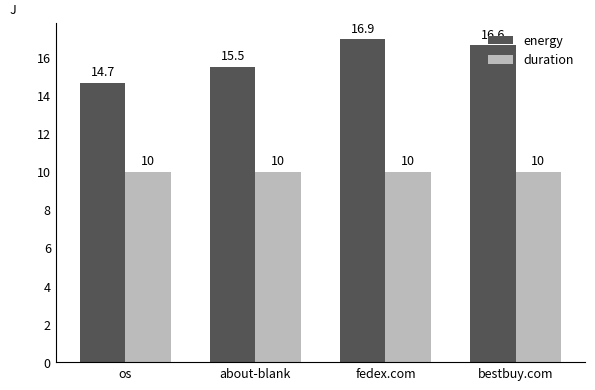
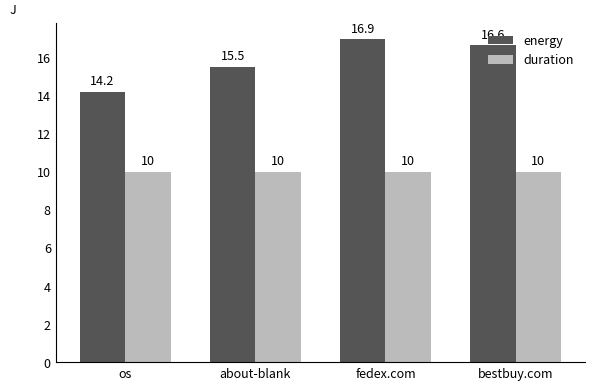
energy, os: 14.7 -> 14.2
